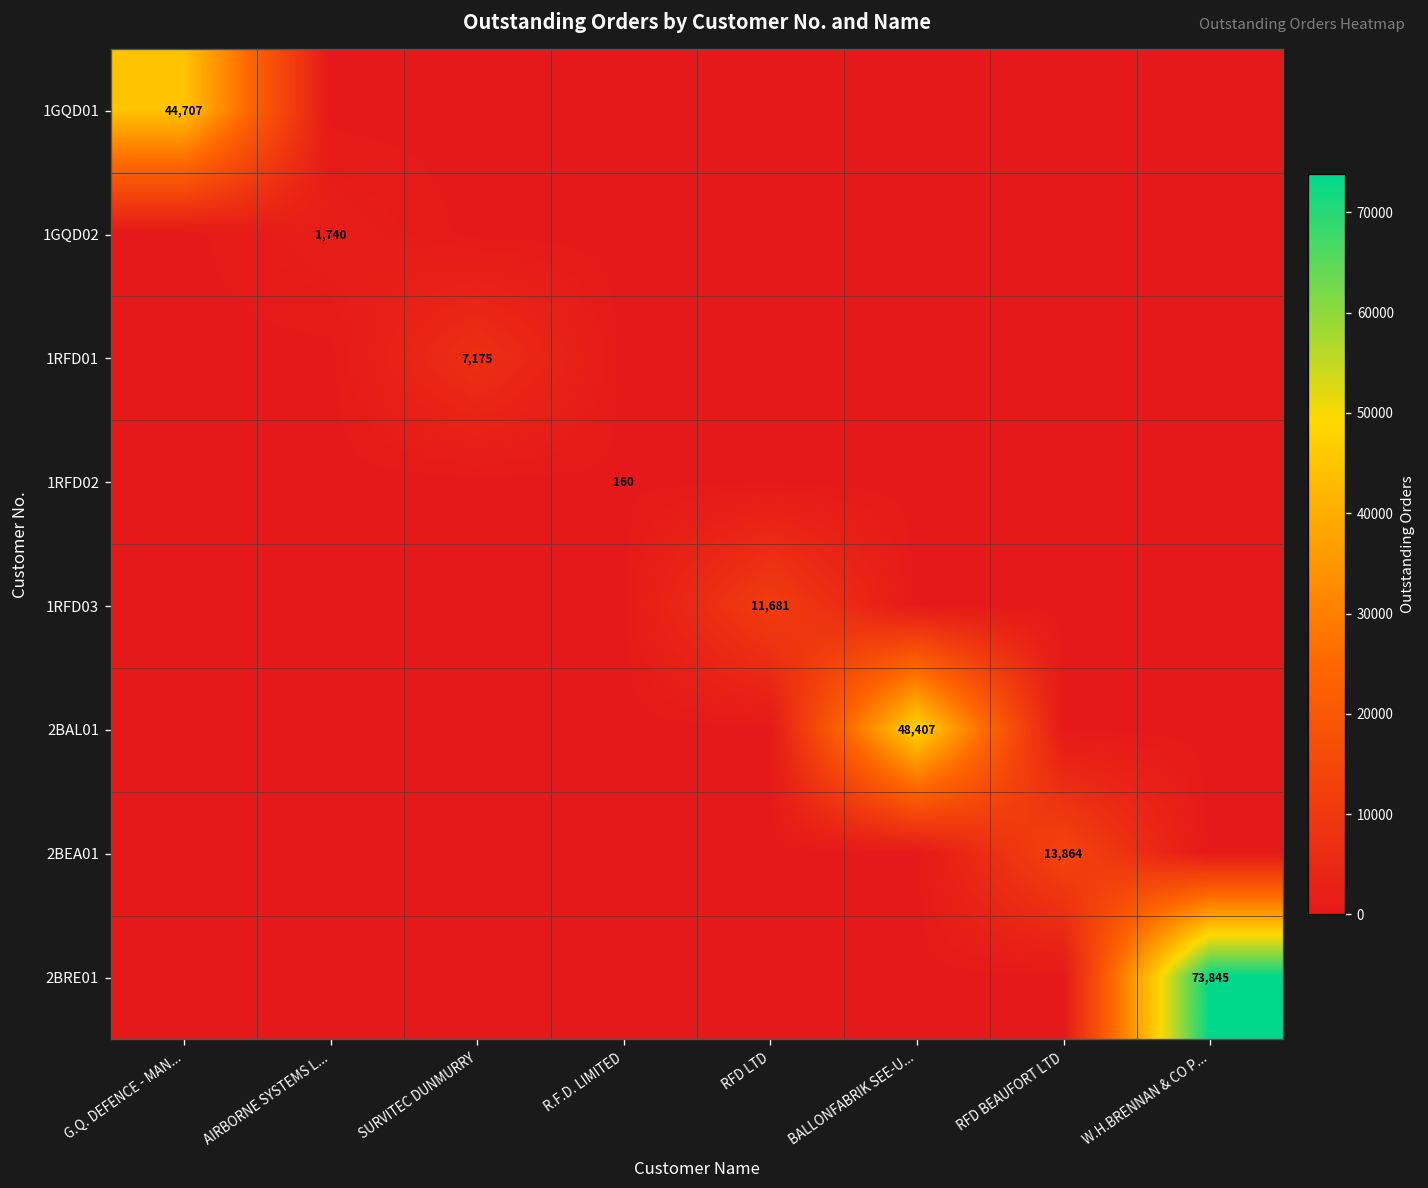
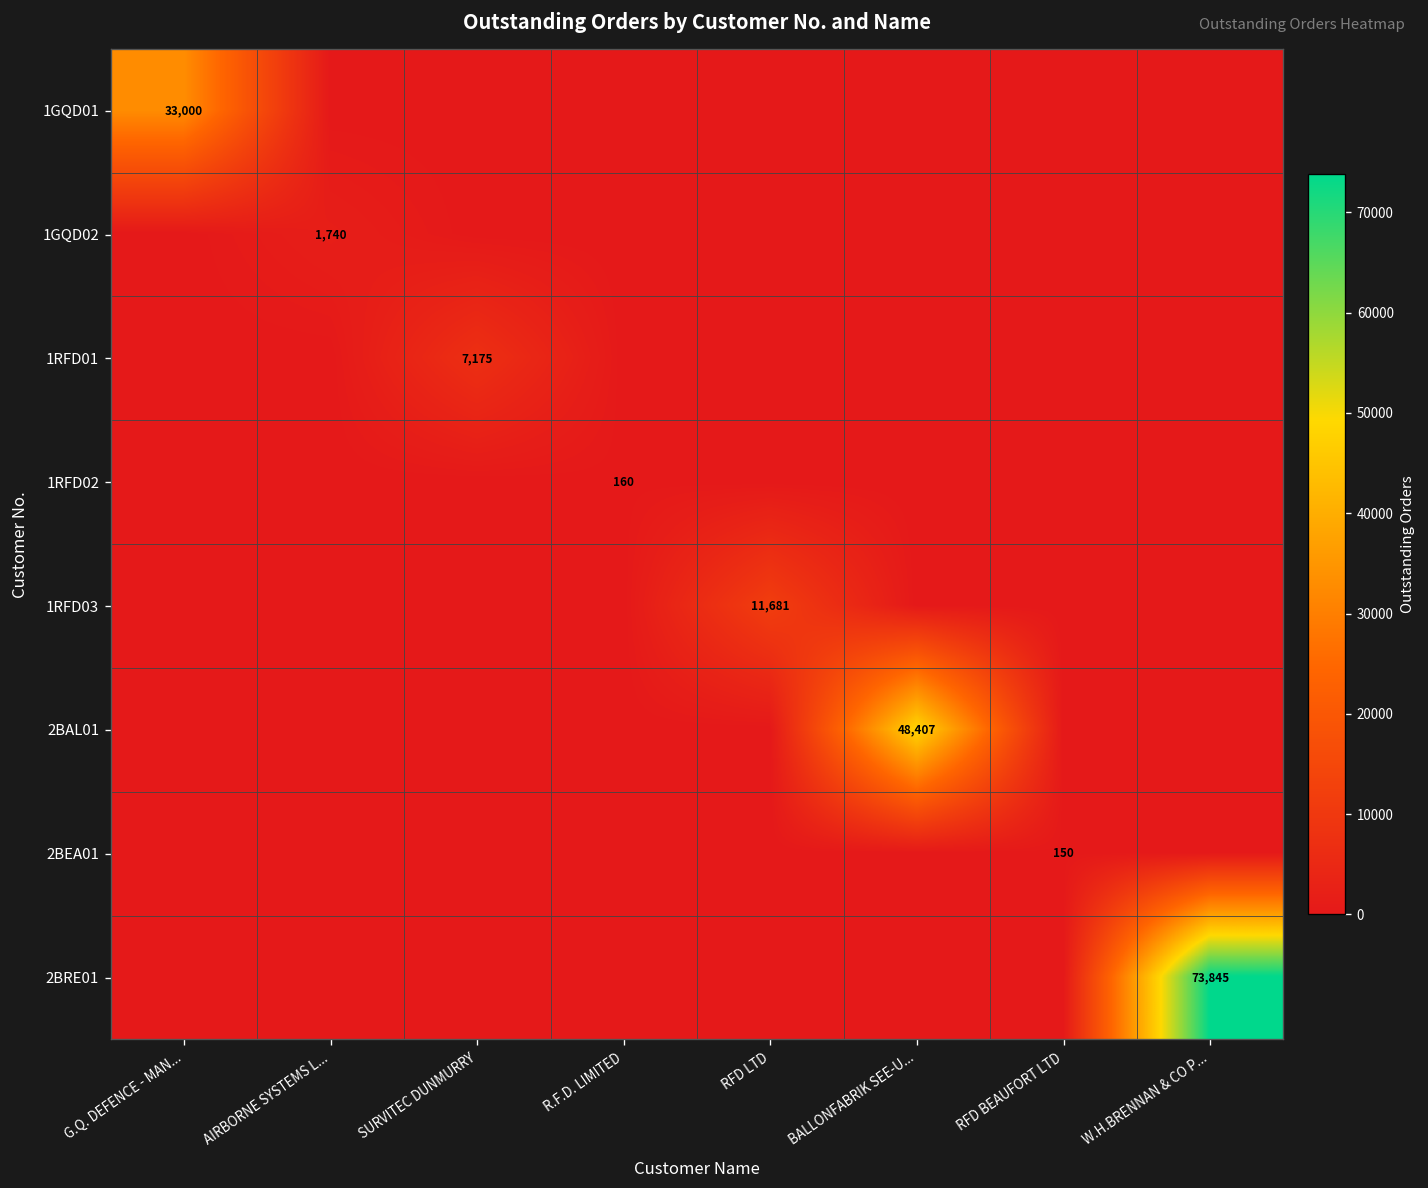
1GQD01, G.Q. DEFENCE - MAN...: 44,707 -> 33,000
2BEA01, RFD BEAUFORT LTD: 13,864 -> 150
